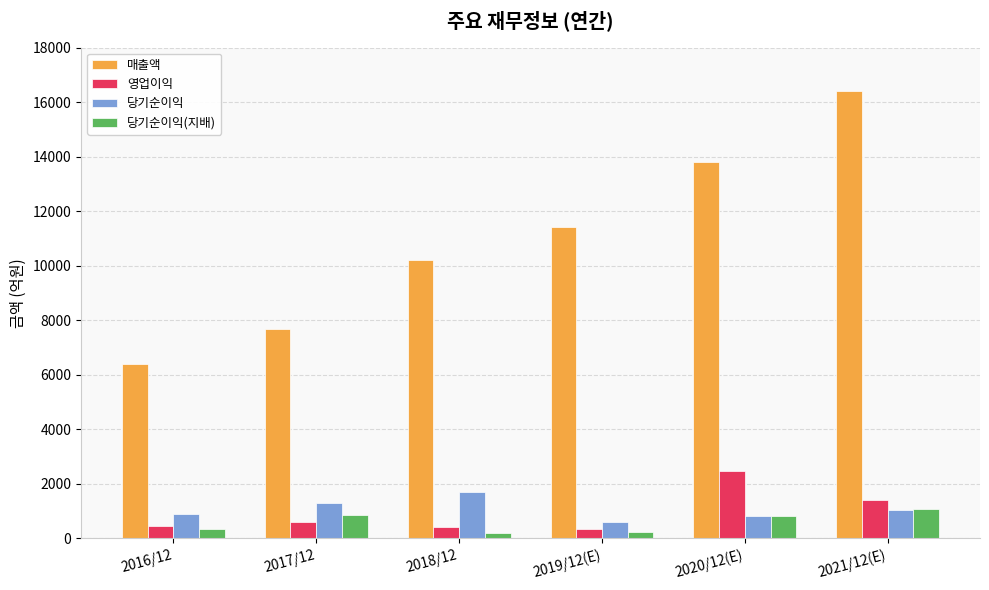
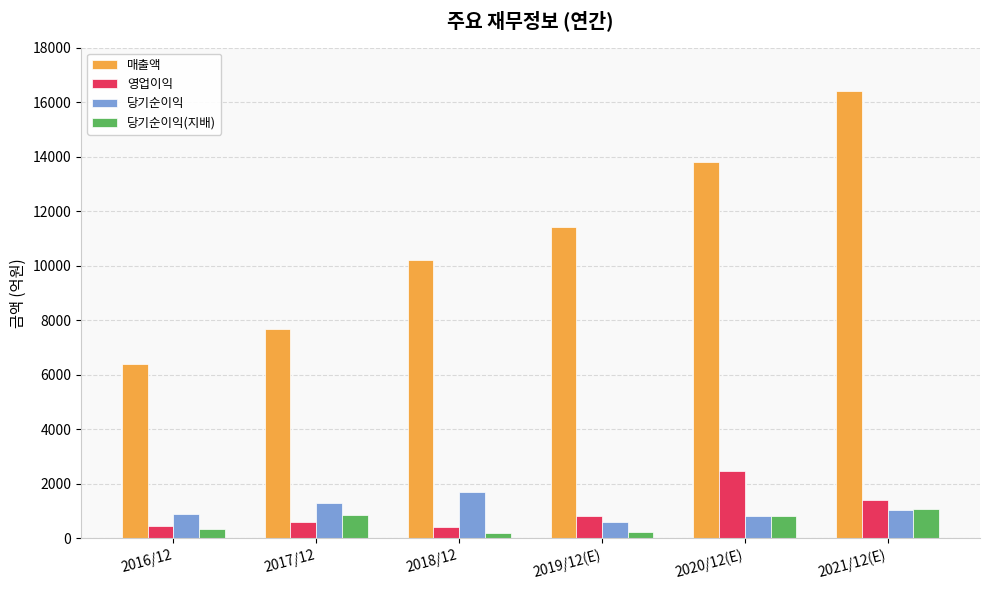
영업이익, 2019/12(E): 300 -> 800
